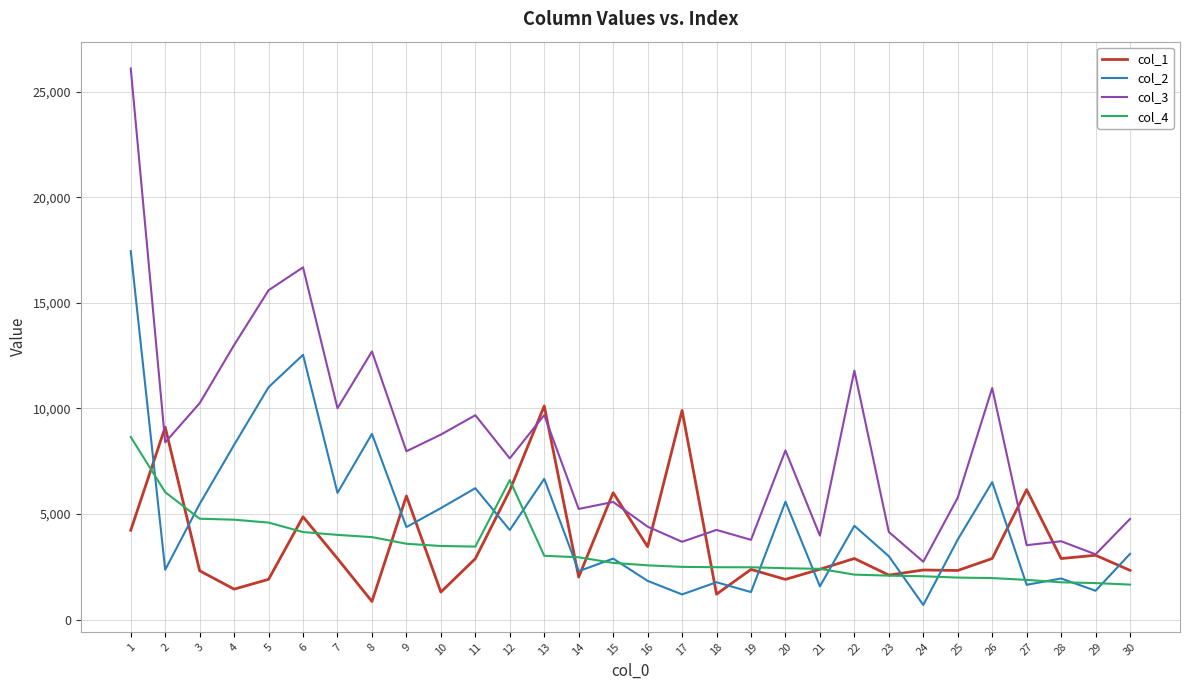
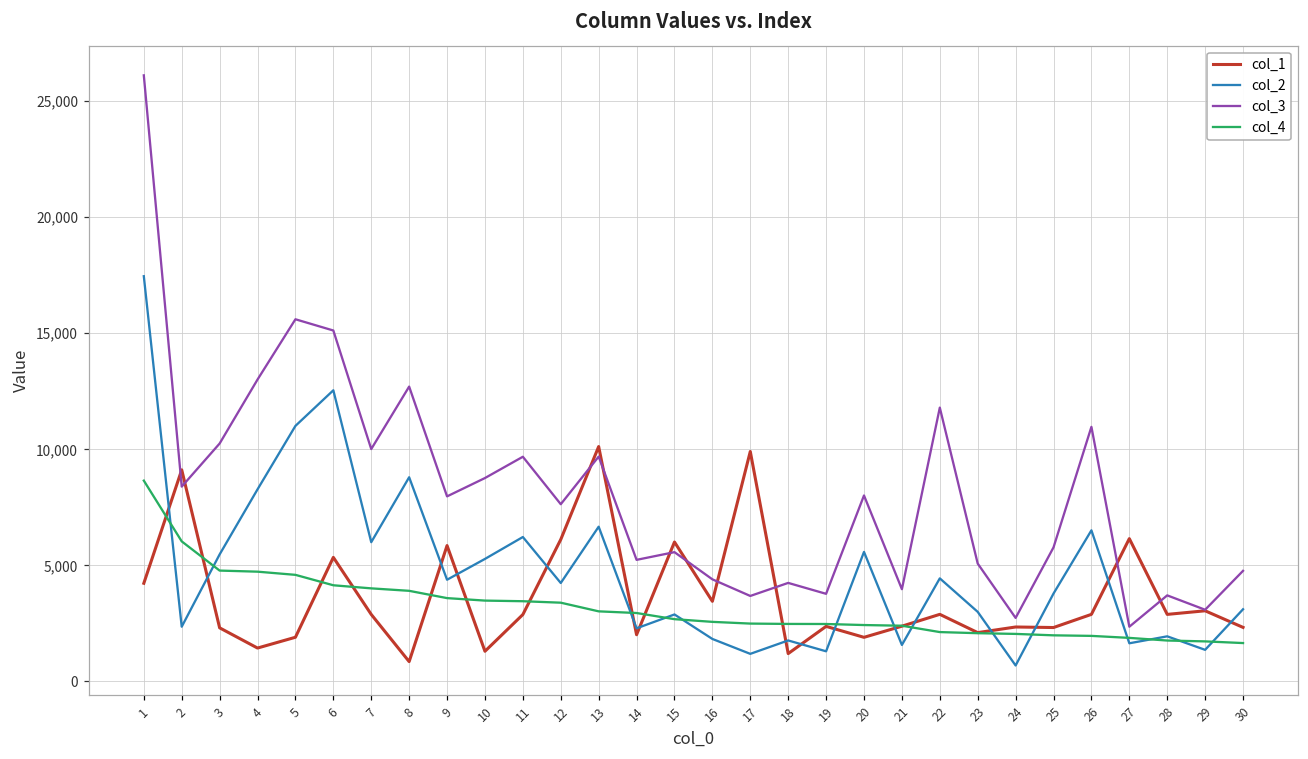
col_1, 6: 4,900 -> 5,300
col_3, 6: 16,700 -> 15,100
col_4, 12: 6,600 -> 3,400
col_3, 23: 4,100 -> 5,100
col_3, 27: 3,500 -> 2,400
